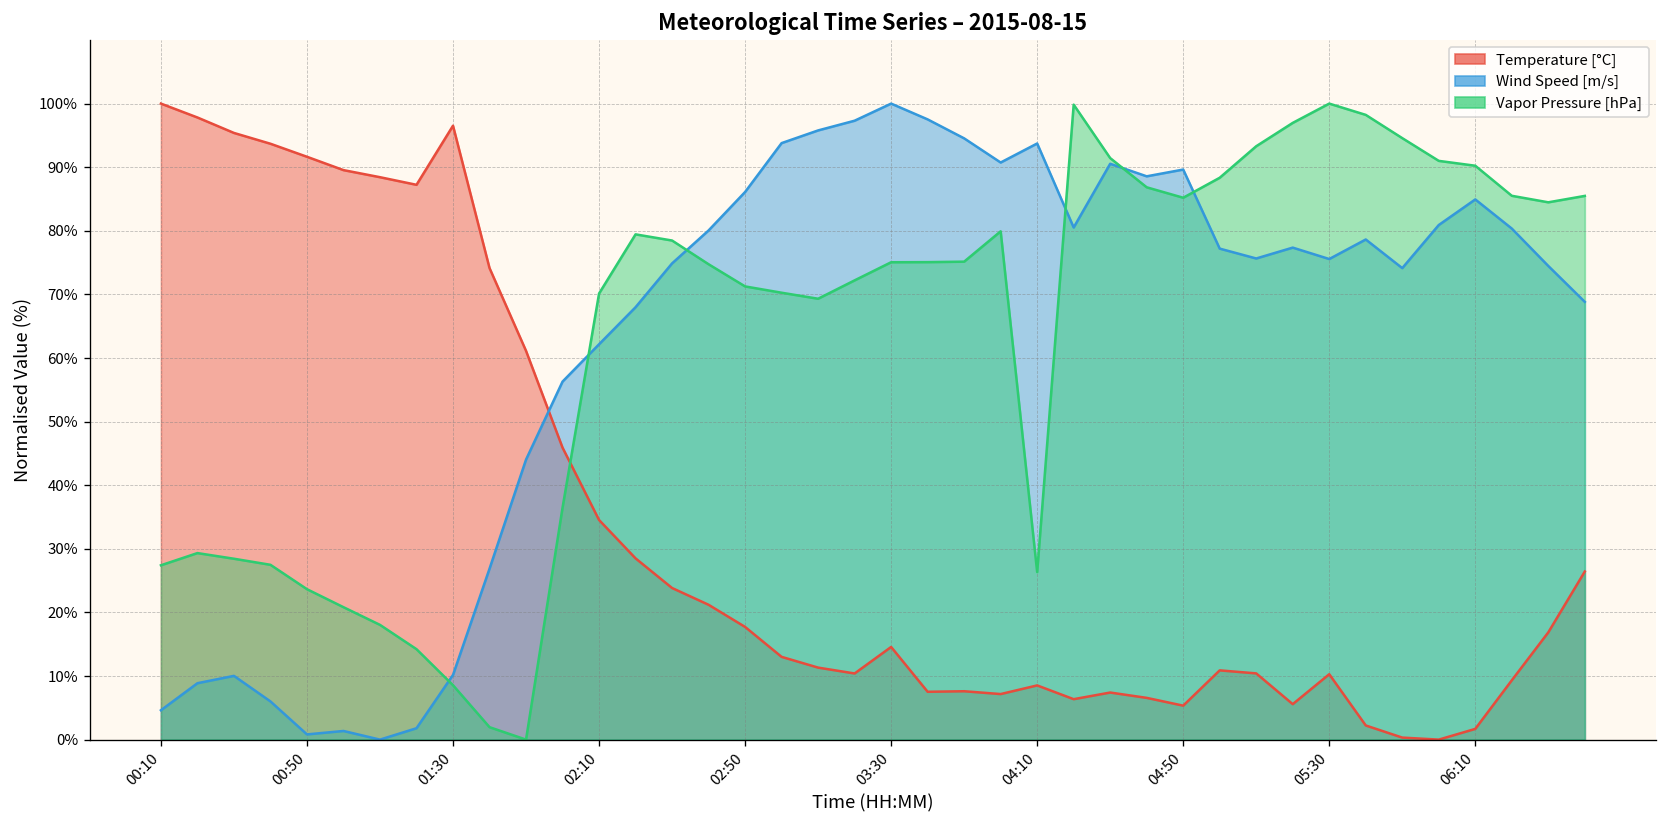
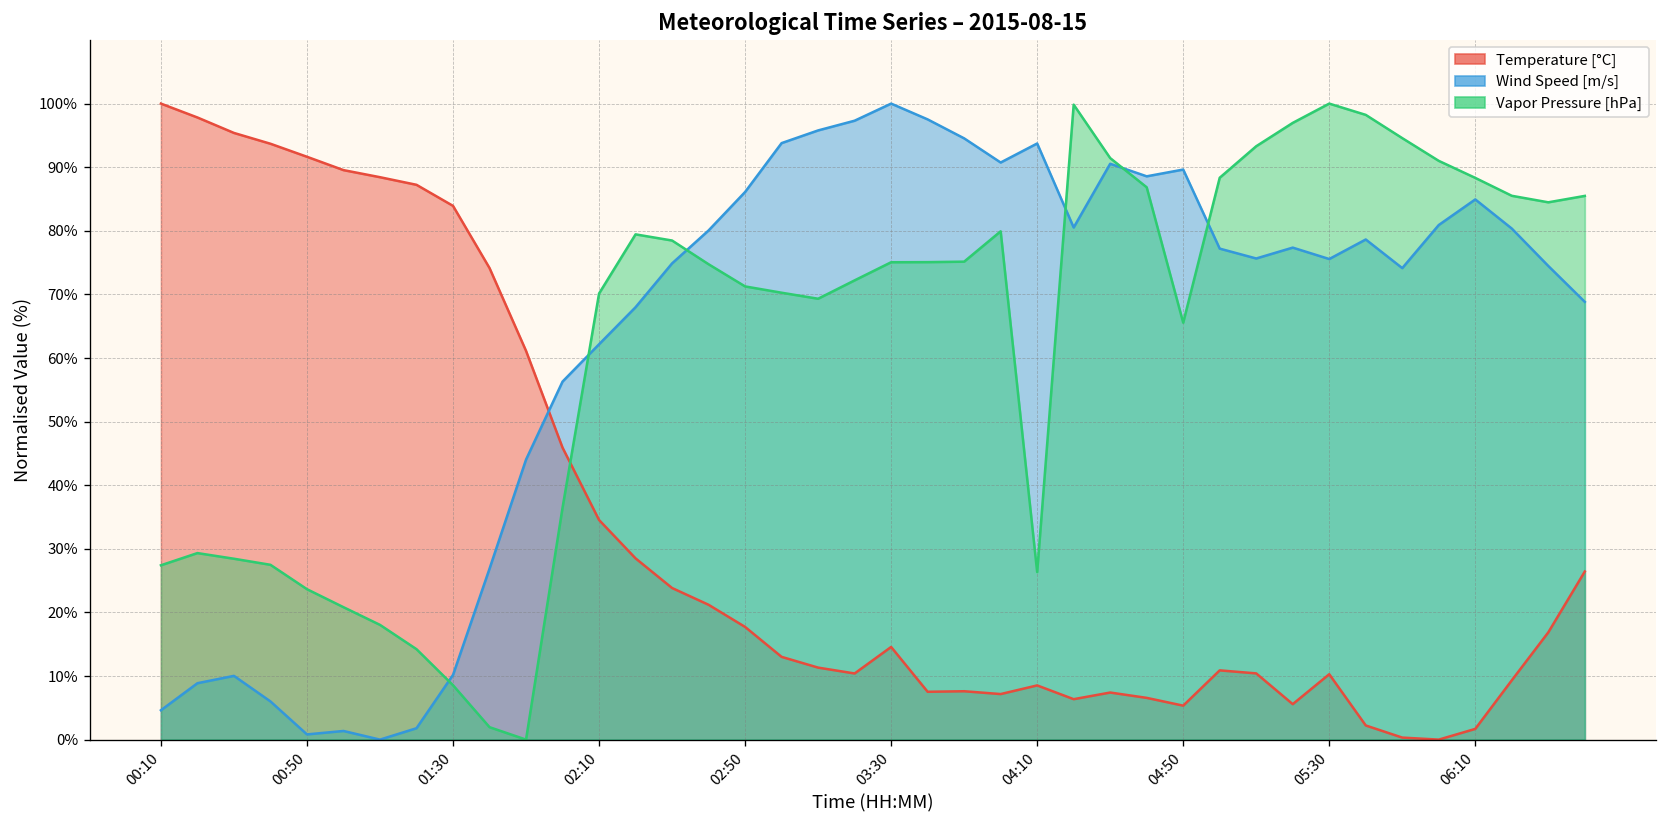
Temperature [°C], 01:30: 97% -> 84%
Vapor Pressure [hPa], 04:50: 85% -> 66%
Vapor Pressure [hPa], 06:10: 90% -> 88%
